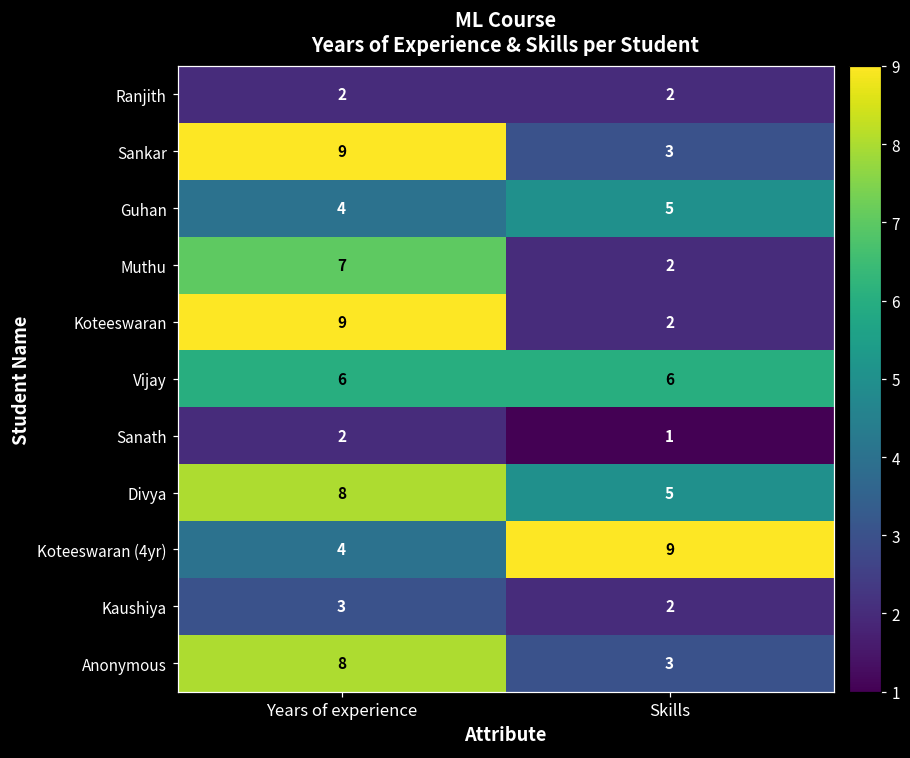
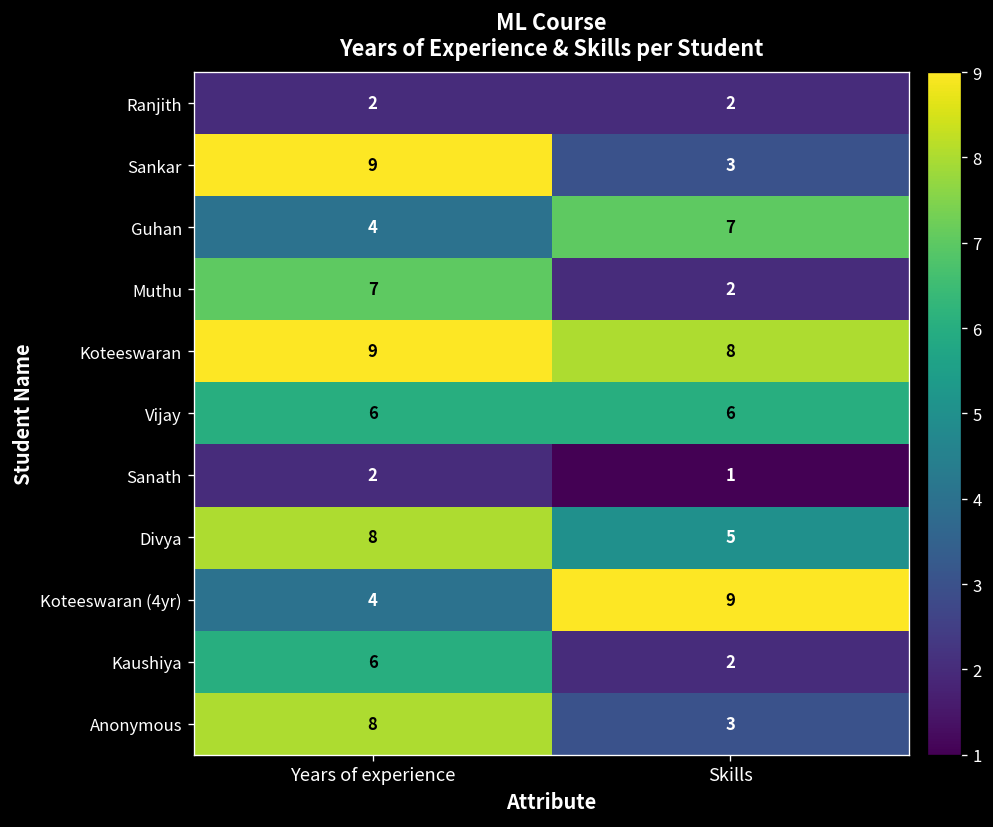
Guhan, Skills: 5 -> 7
Koteeswaran, Skills: 2 -> 8
Kaushiya, Years of experience: 3 -> 6
